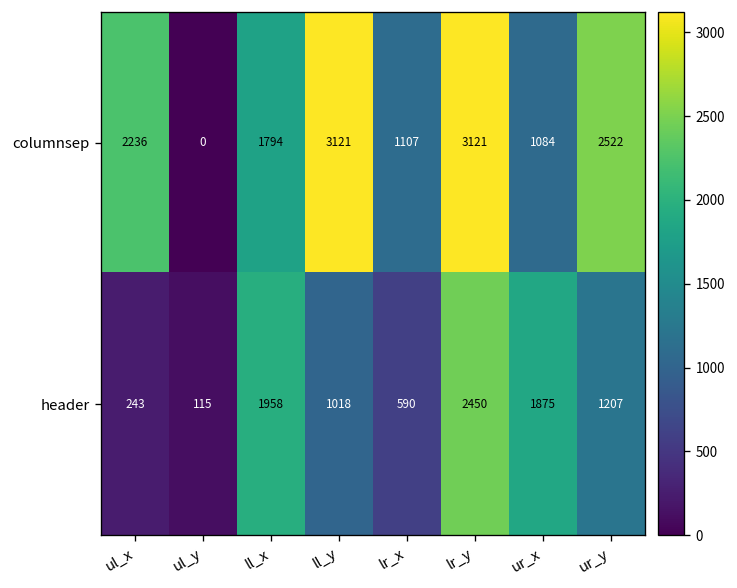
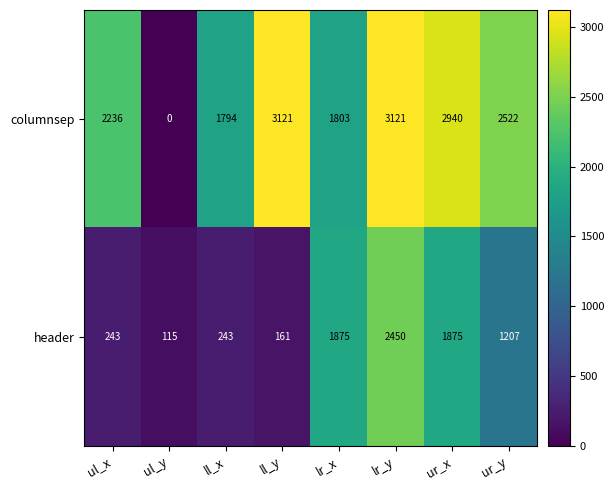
columnsep, lr_x: 1107 -> 1803
columnsep, ur_x: 1084 -> 2940
header, ll_x: 1958 -> 243
header, ll_y: 1018 -> 161
header, lr_x: 590 -> 1875
